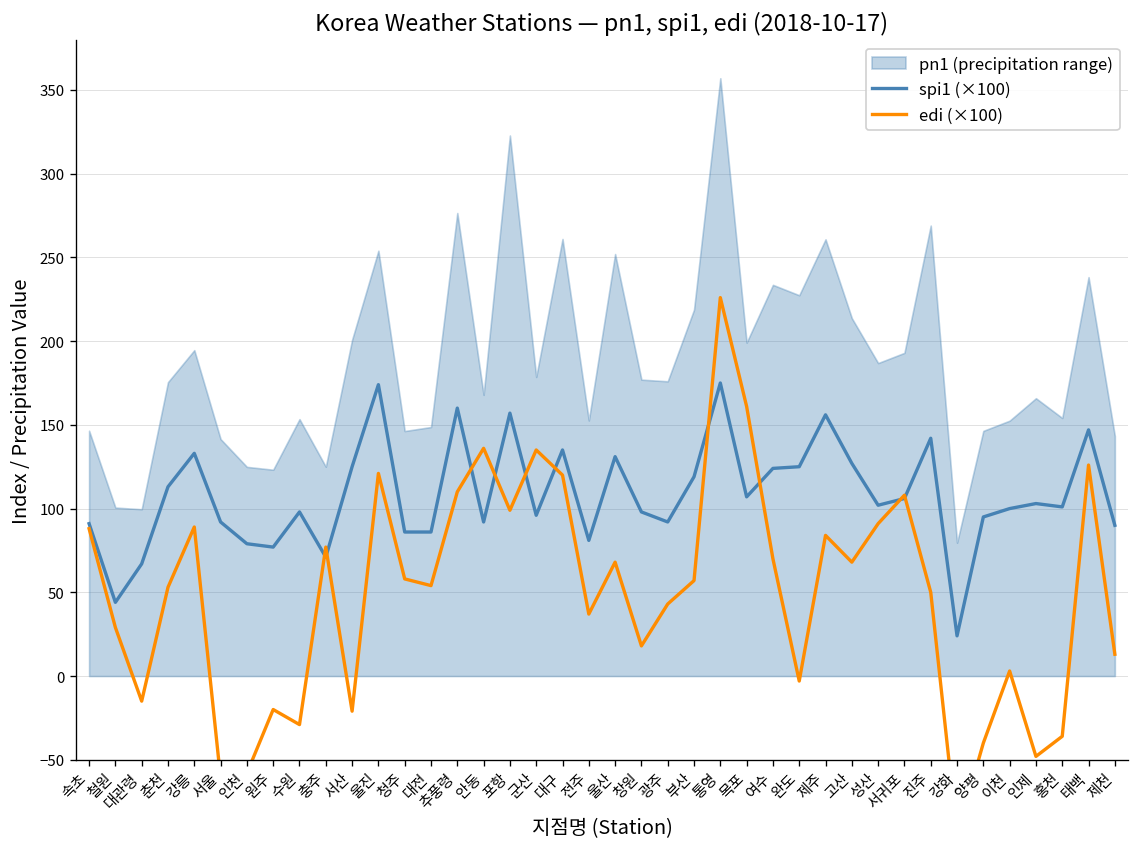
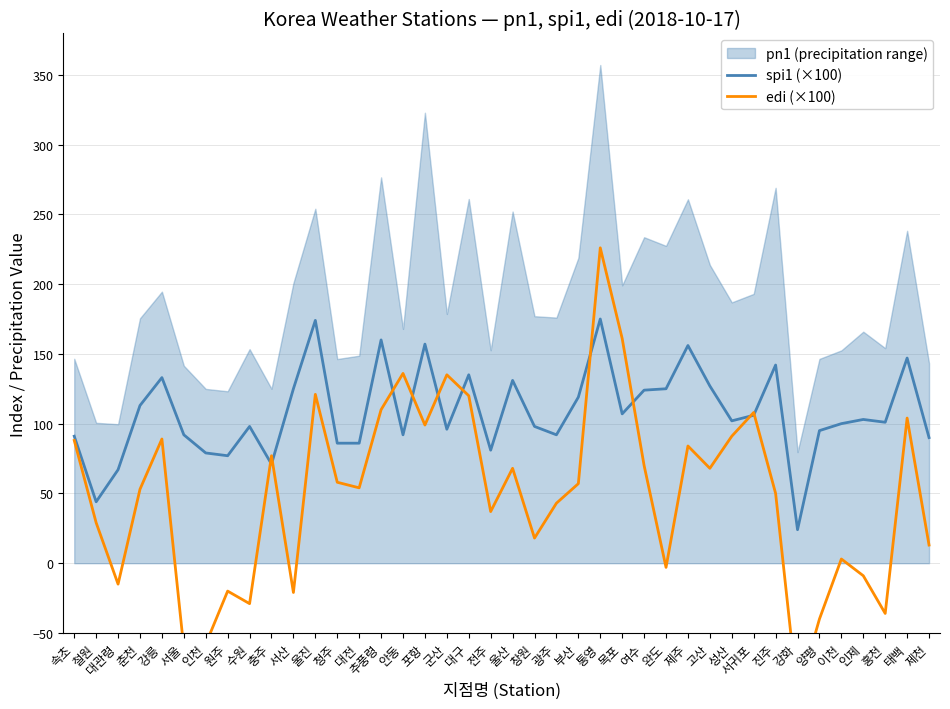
edi (×100), 인제: -48 -> -9
edi (×100), 태백: 126 -> 104
